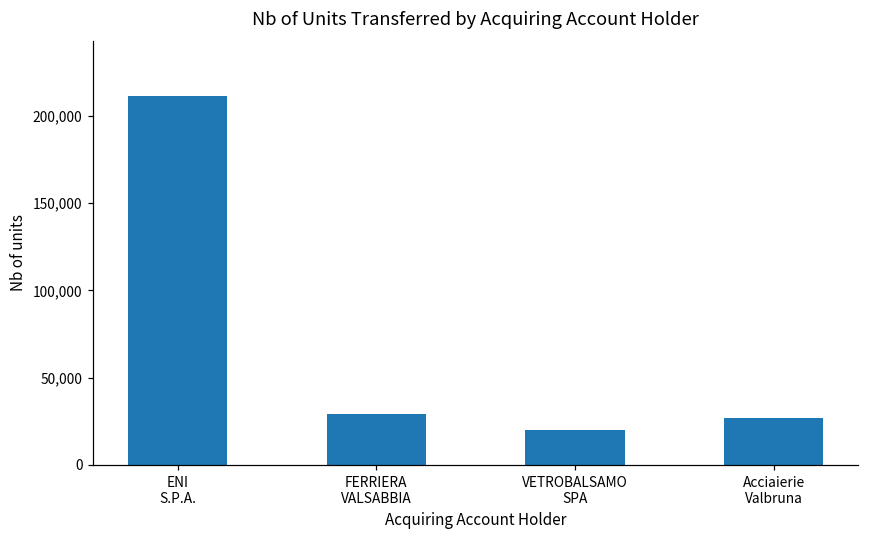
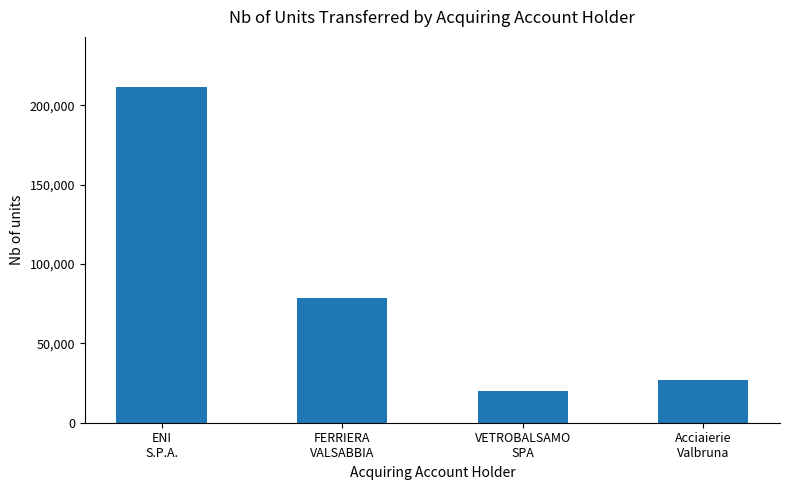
FERRIERA VALSABBIA: 29,000 -> 79,000
